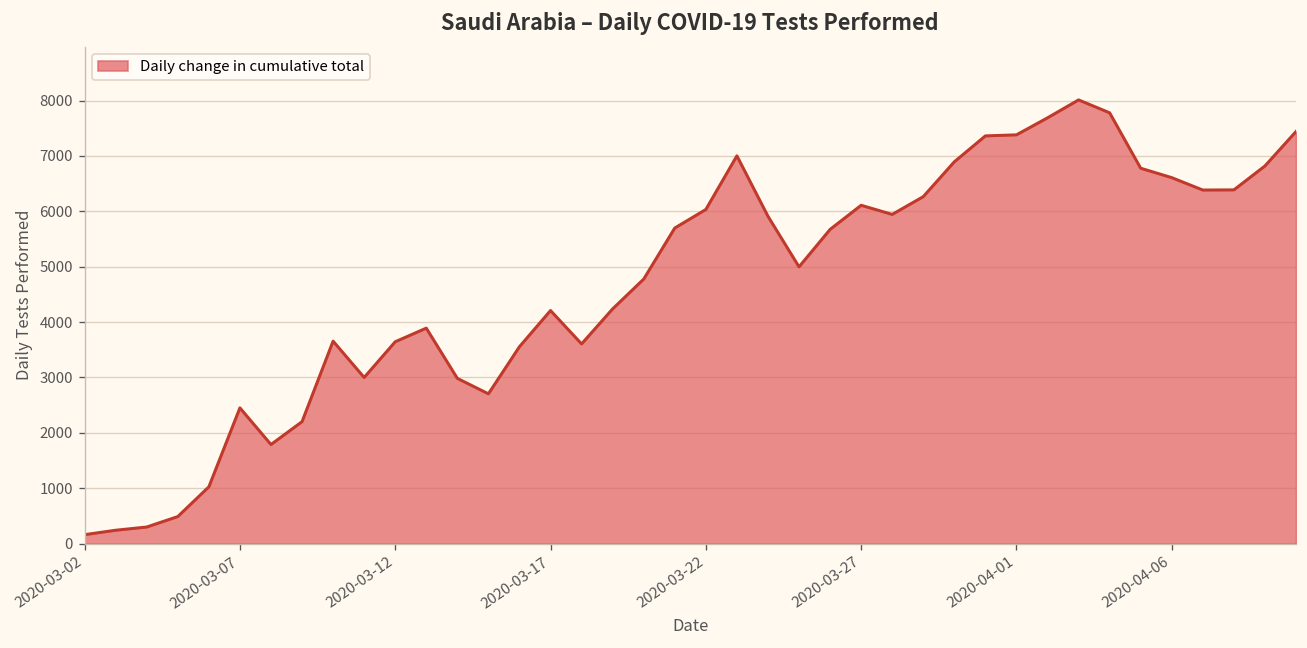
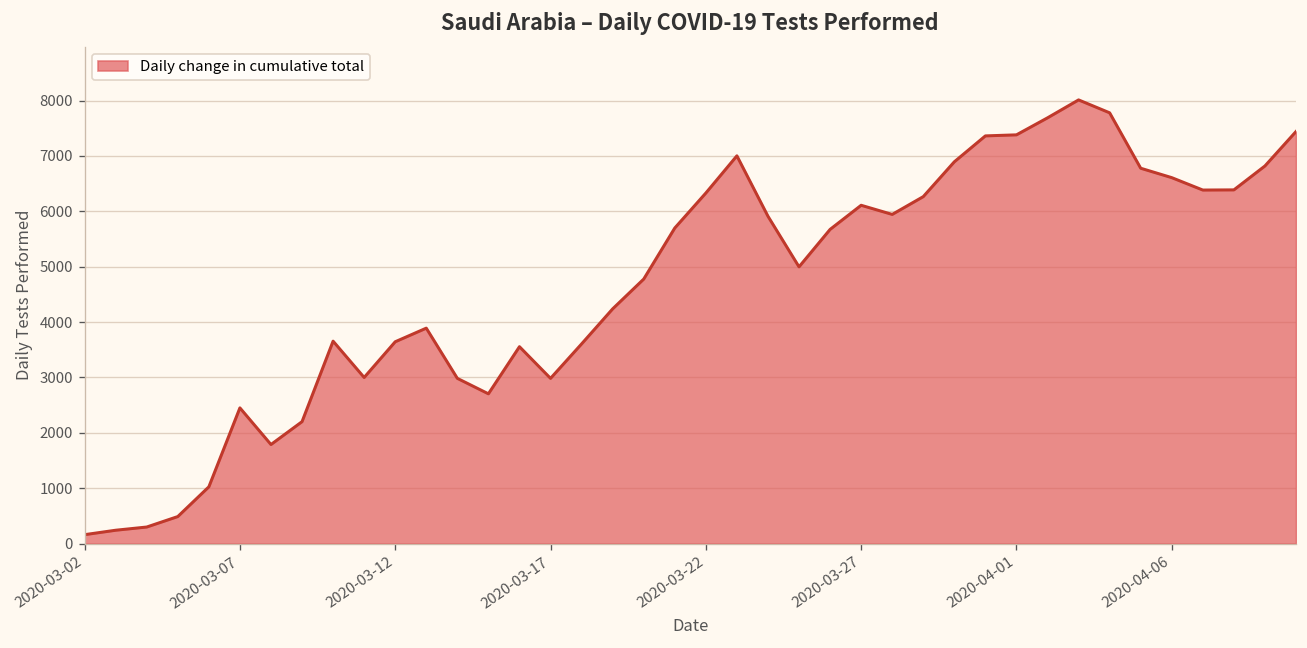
2020-03-17: 4200 -> 3000
2020-03-22: 6000 -> 6300
